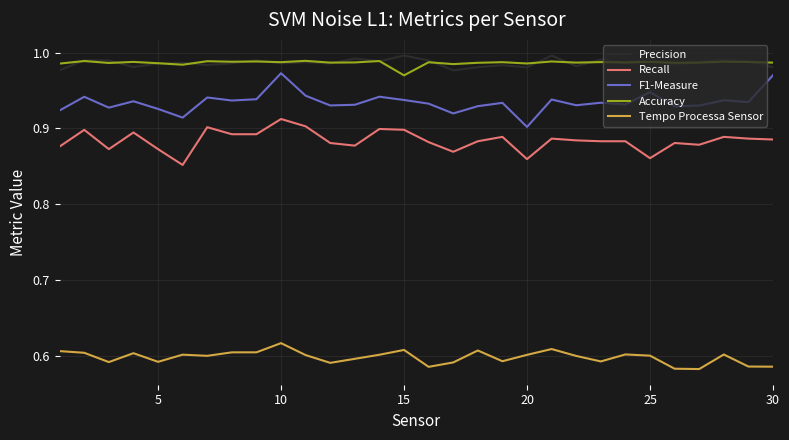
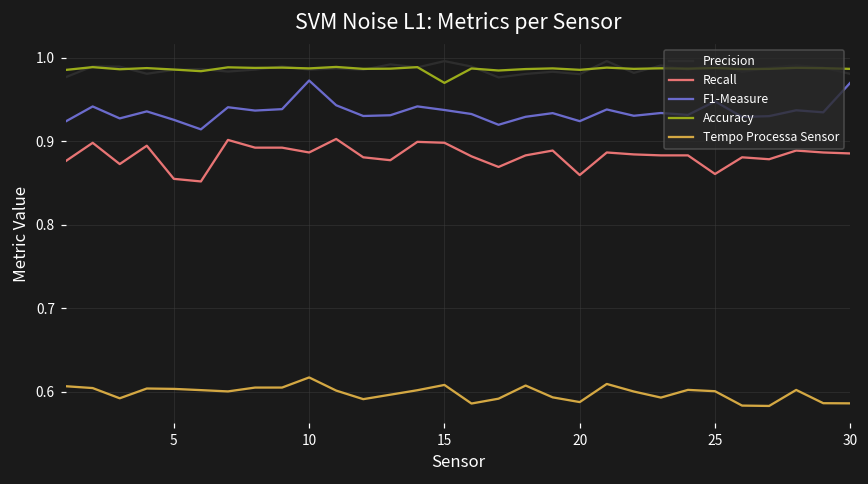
Recall, 5: 0.87 -> 0.85
Tempo Processa Sensor, 5: 0.59 -> 0.60
Recall, 10: 0.91 -> 0.89
F1-Measure, 20: 0.90 -> 0.92
Tempo Processa Sensor, 20: 0.60 -> 0.59
